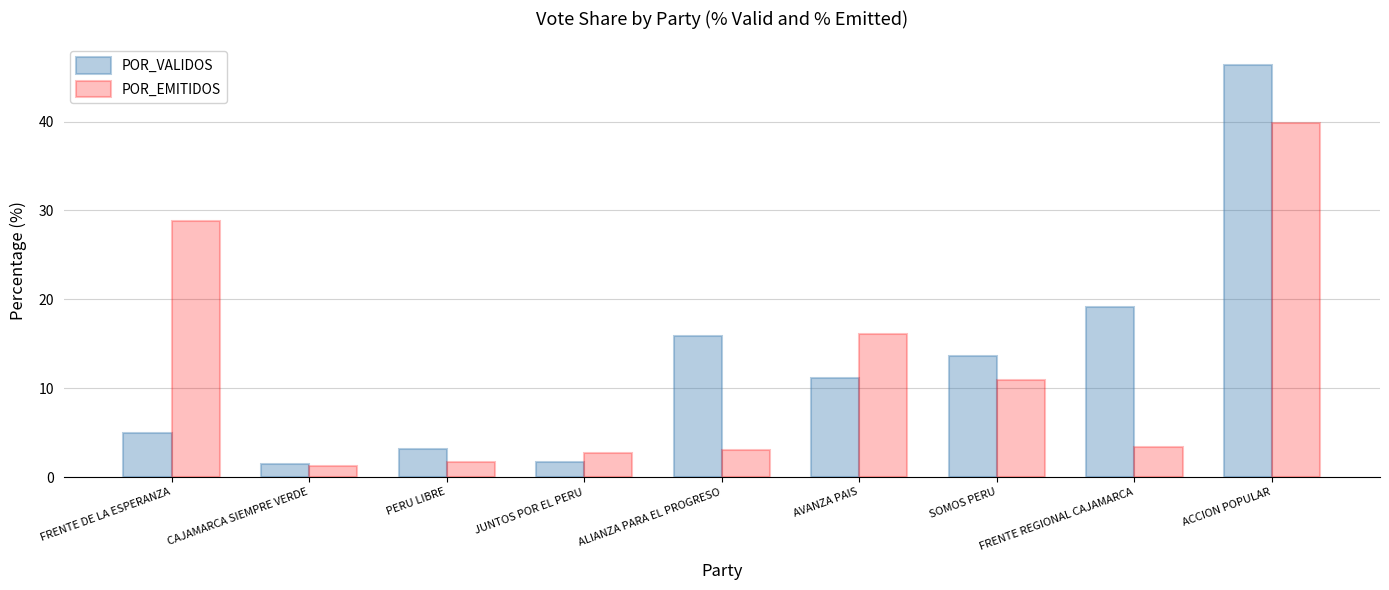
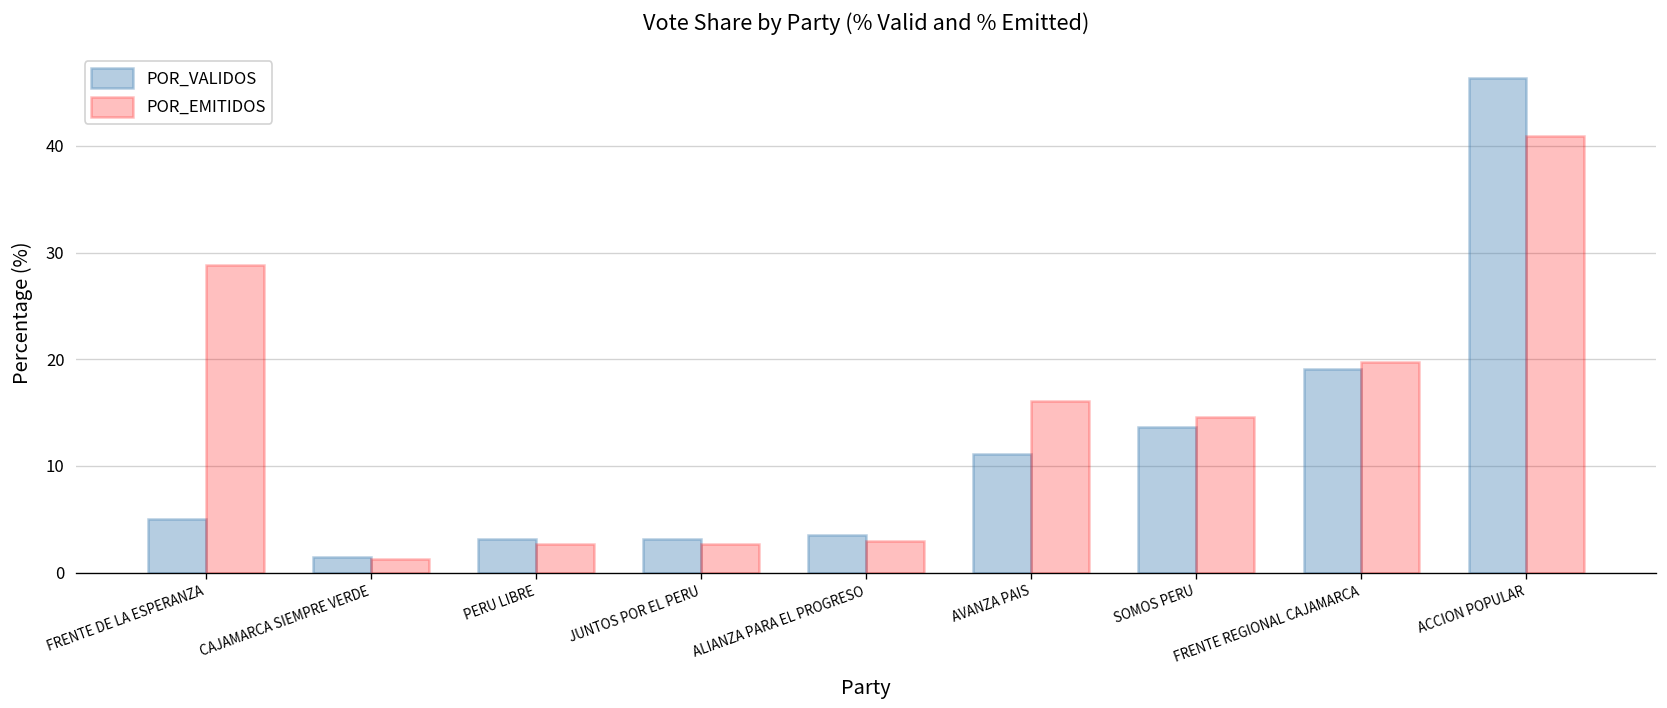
POR_EMITIDOS, PERU LIBRE: 2 -> 3
POR_VALIDOS, JUNTOS POR EL PERU: 2 -> 3
POR_VALIDOS, ALIANZA PARA EL PROGRESO: 16 -> 4
POR_EMITIDOS, SOMOS PERU: 11 -> 15
POR_EMITIDOS, FRENTE REGIONAL CAJAMARCA: 3 -> 20
POR_EMITIDOS, ACCION POPULAR: 40 -> 41
